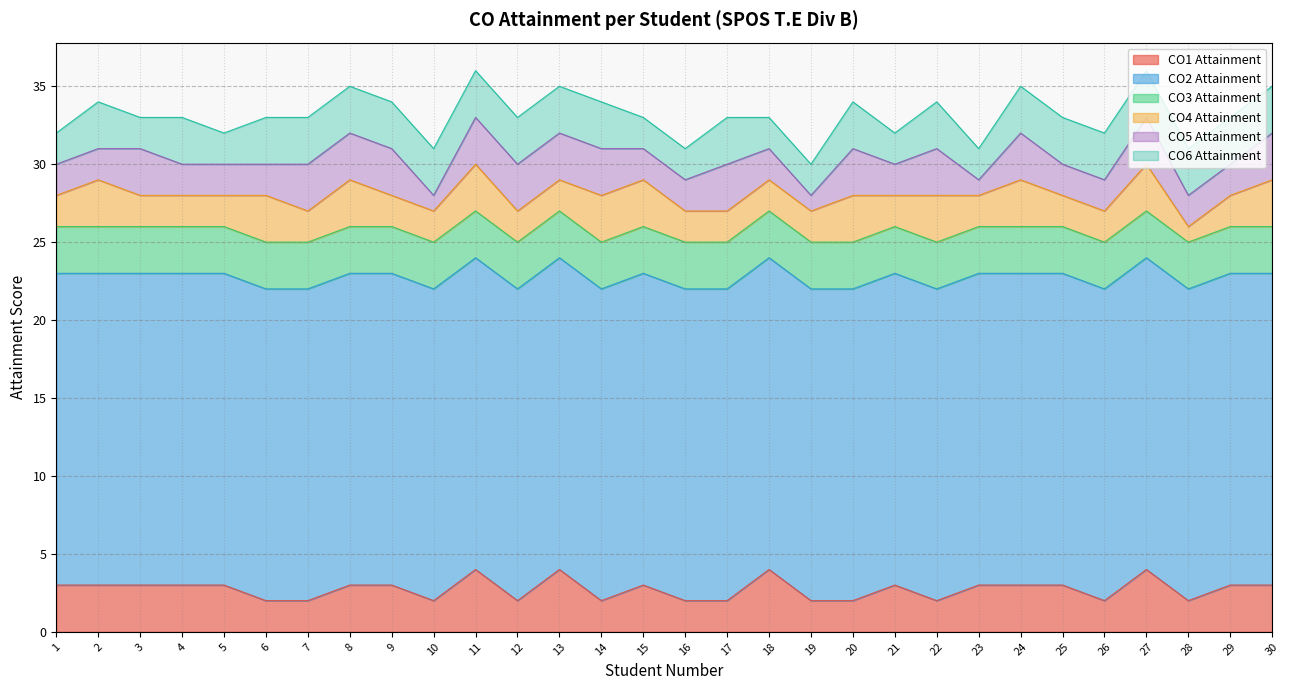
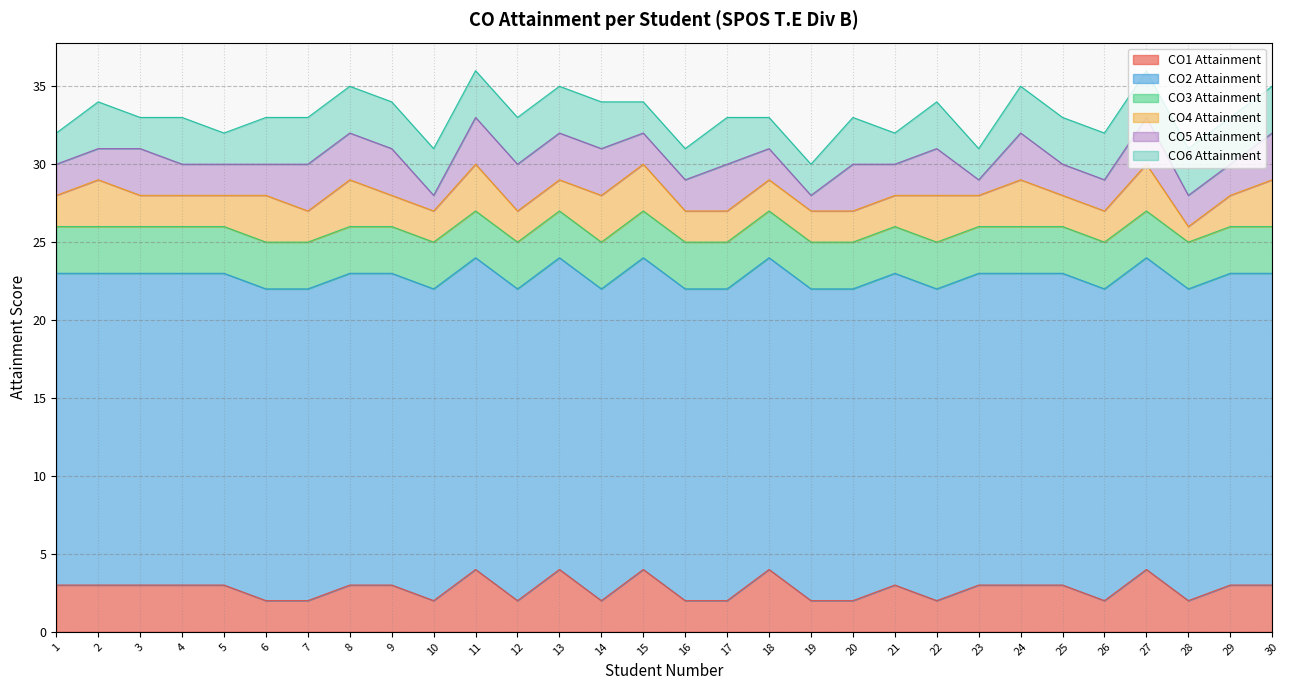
CO1 Attainment, 15: 3 -> 4
CO4 Attainment, 20: 3 -> 2
